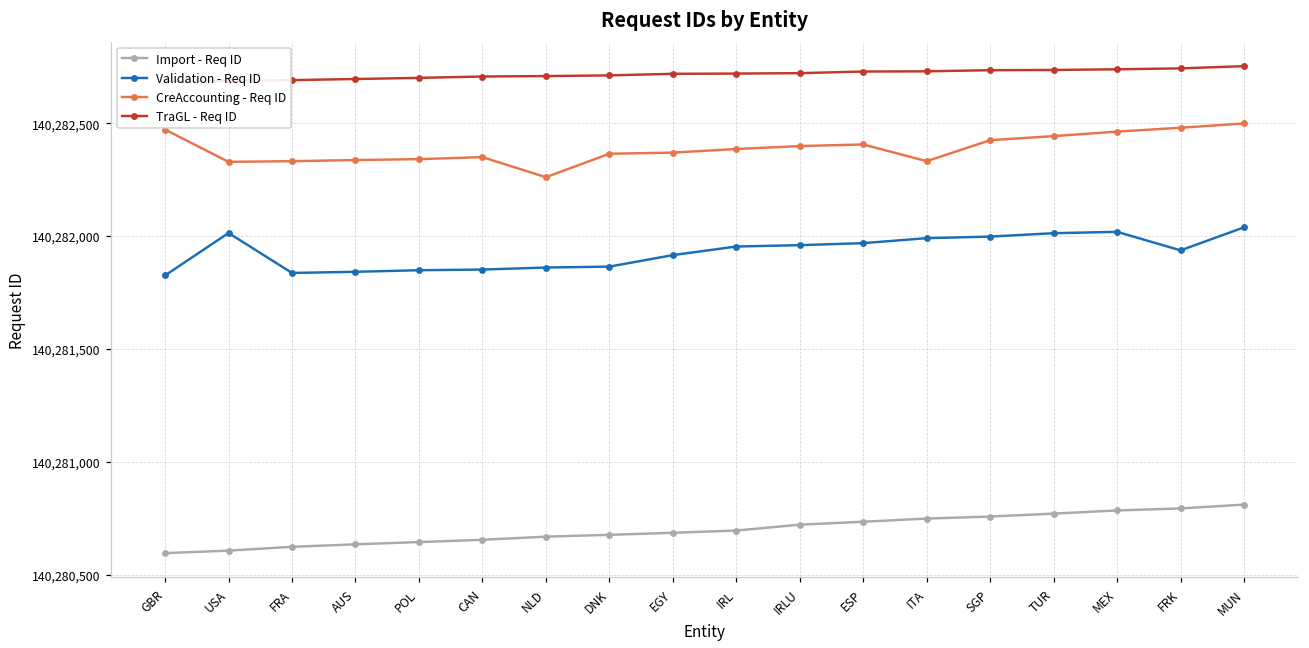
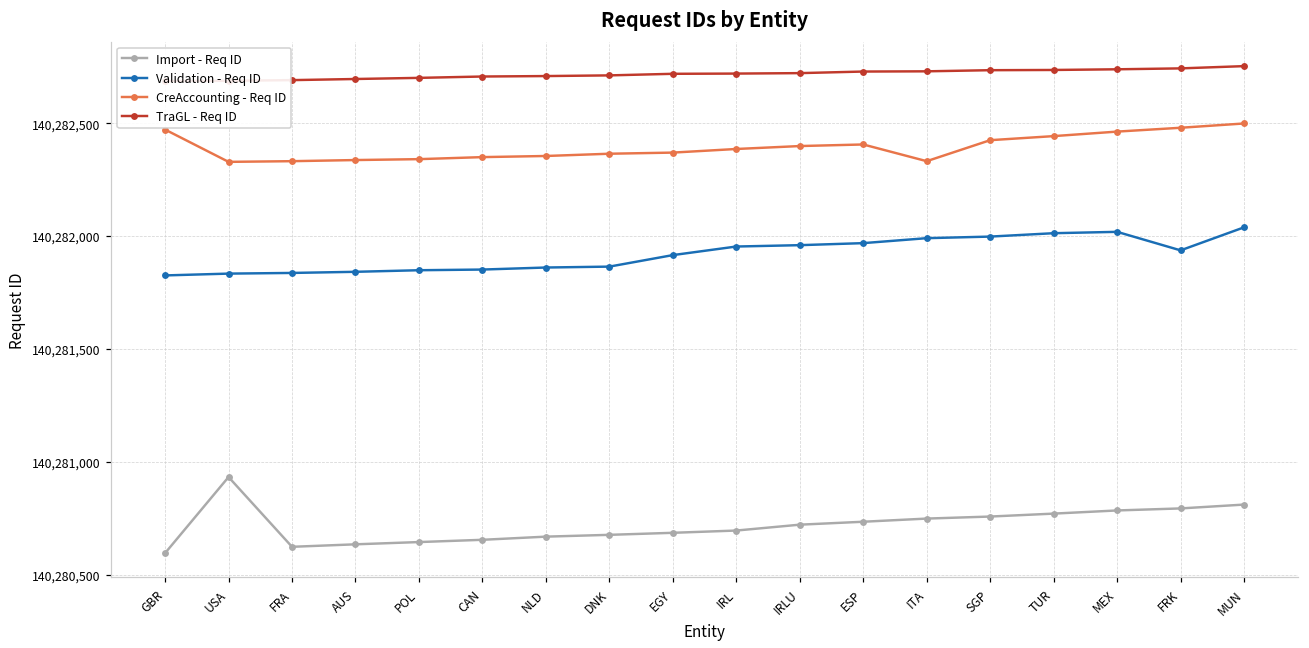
Import - Req ID, USA: 140,280,610 -> 140,280,930
Validation - Req ID, USA: 140,282,010 -> 140,281,830
CreAccounting - Req ID, NLD: 140,282,260 -> 140,282,360
